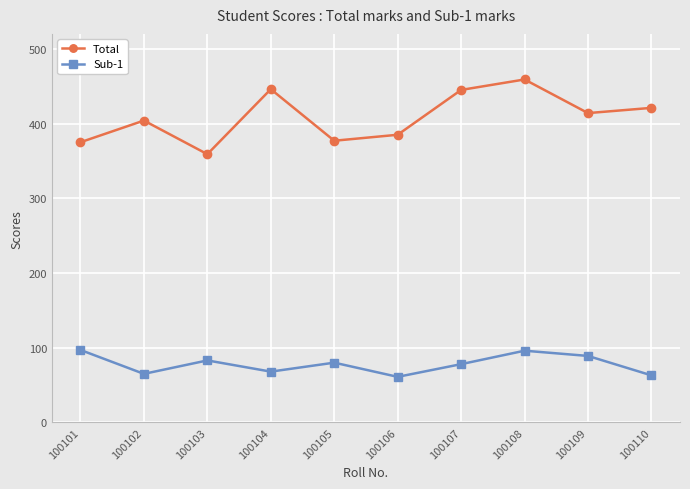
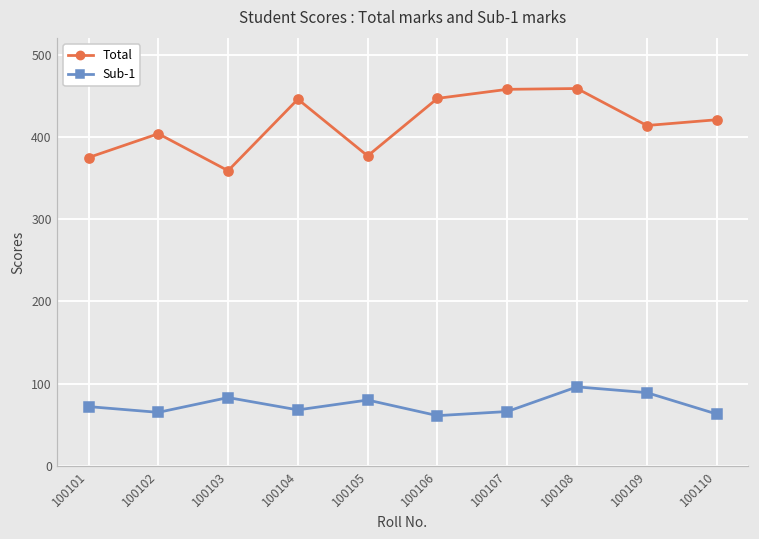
Sub-1, 100101: 100 -> 70
Total, 100106: 390 -> 450
Total, 100107: 450 -> 460
Sub-1, 100107: 80 -> 70
